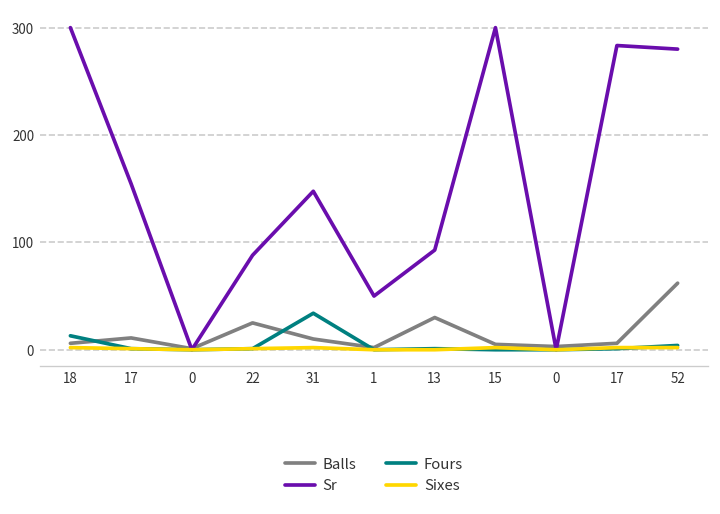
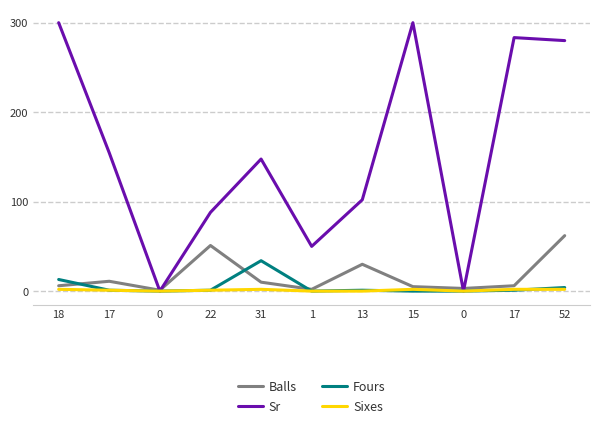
Balls, 22: 30 -> 50
Sr, 13: 90 -> 100
